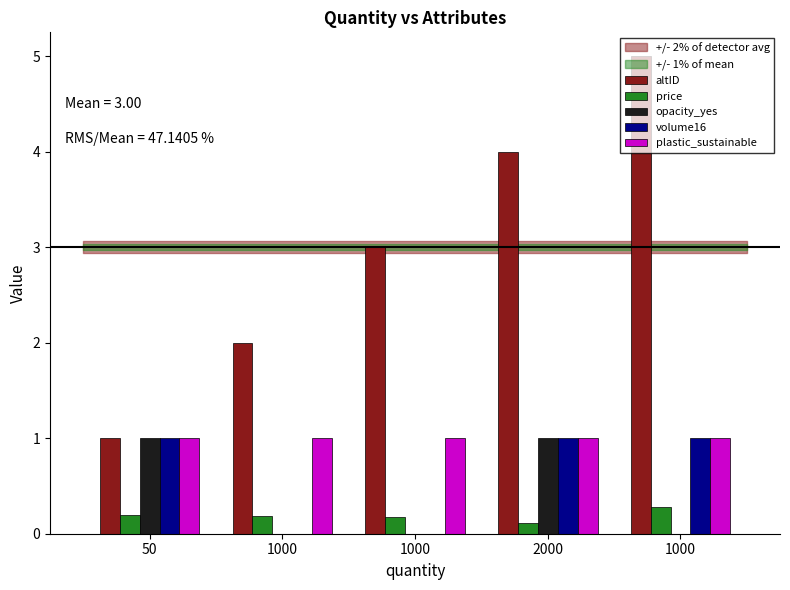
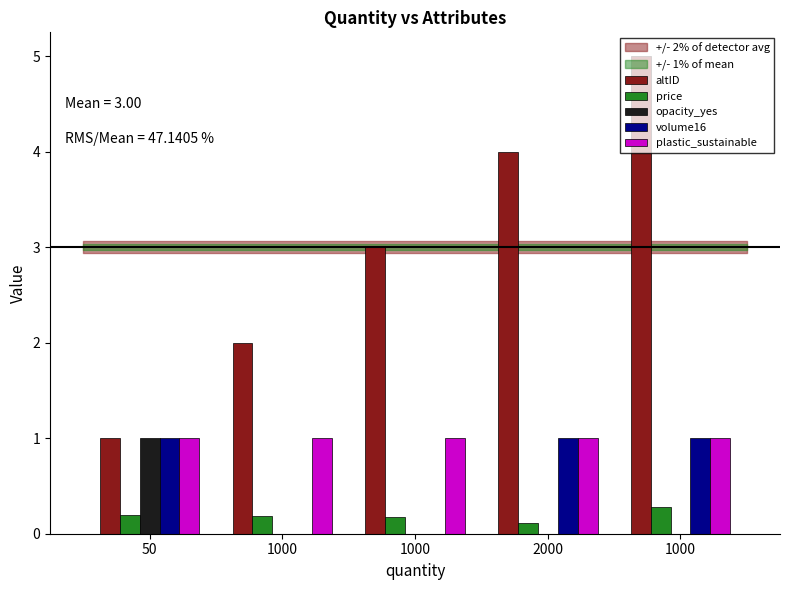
opacity_yes, 2000: 1 -> 0
